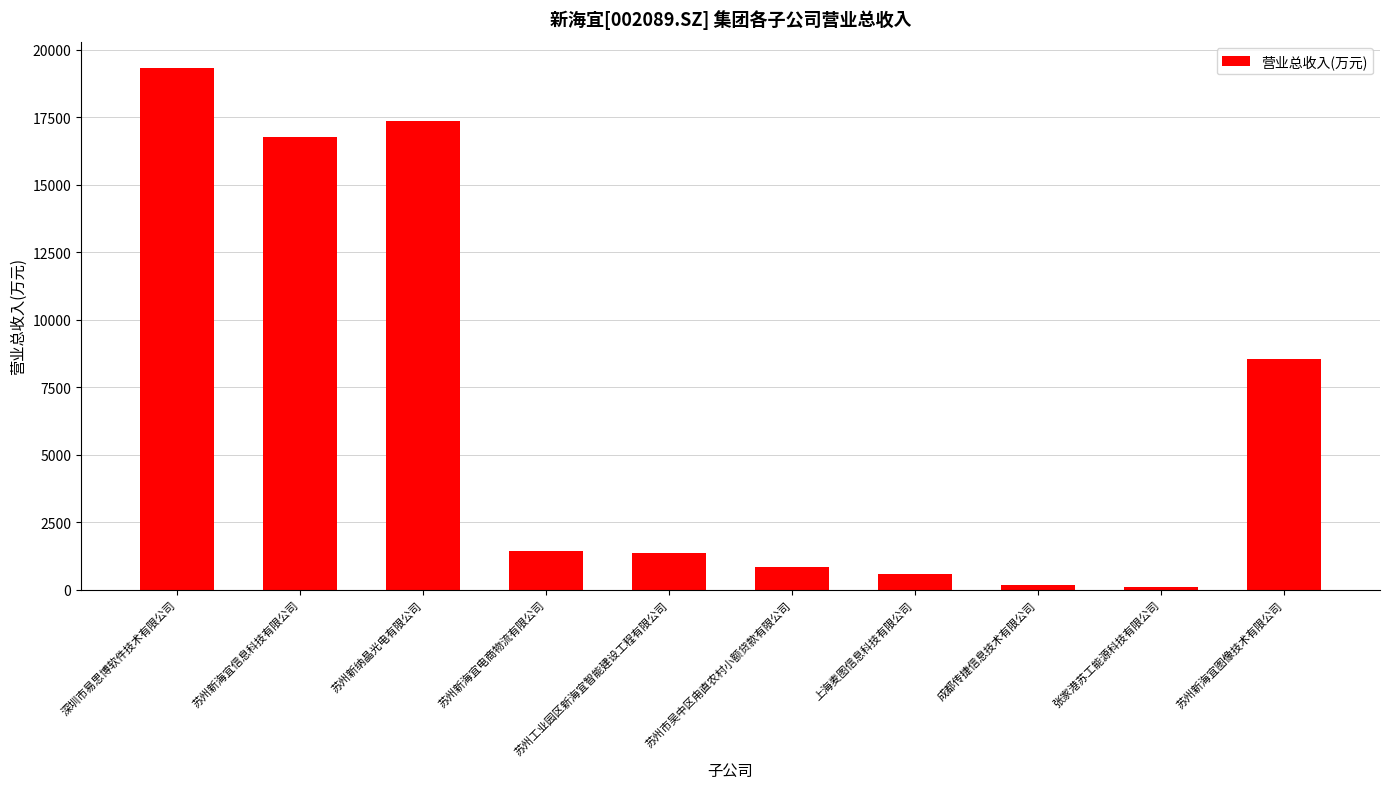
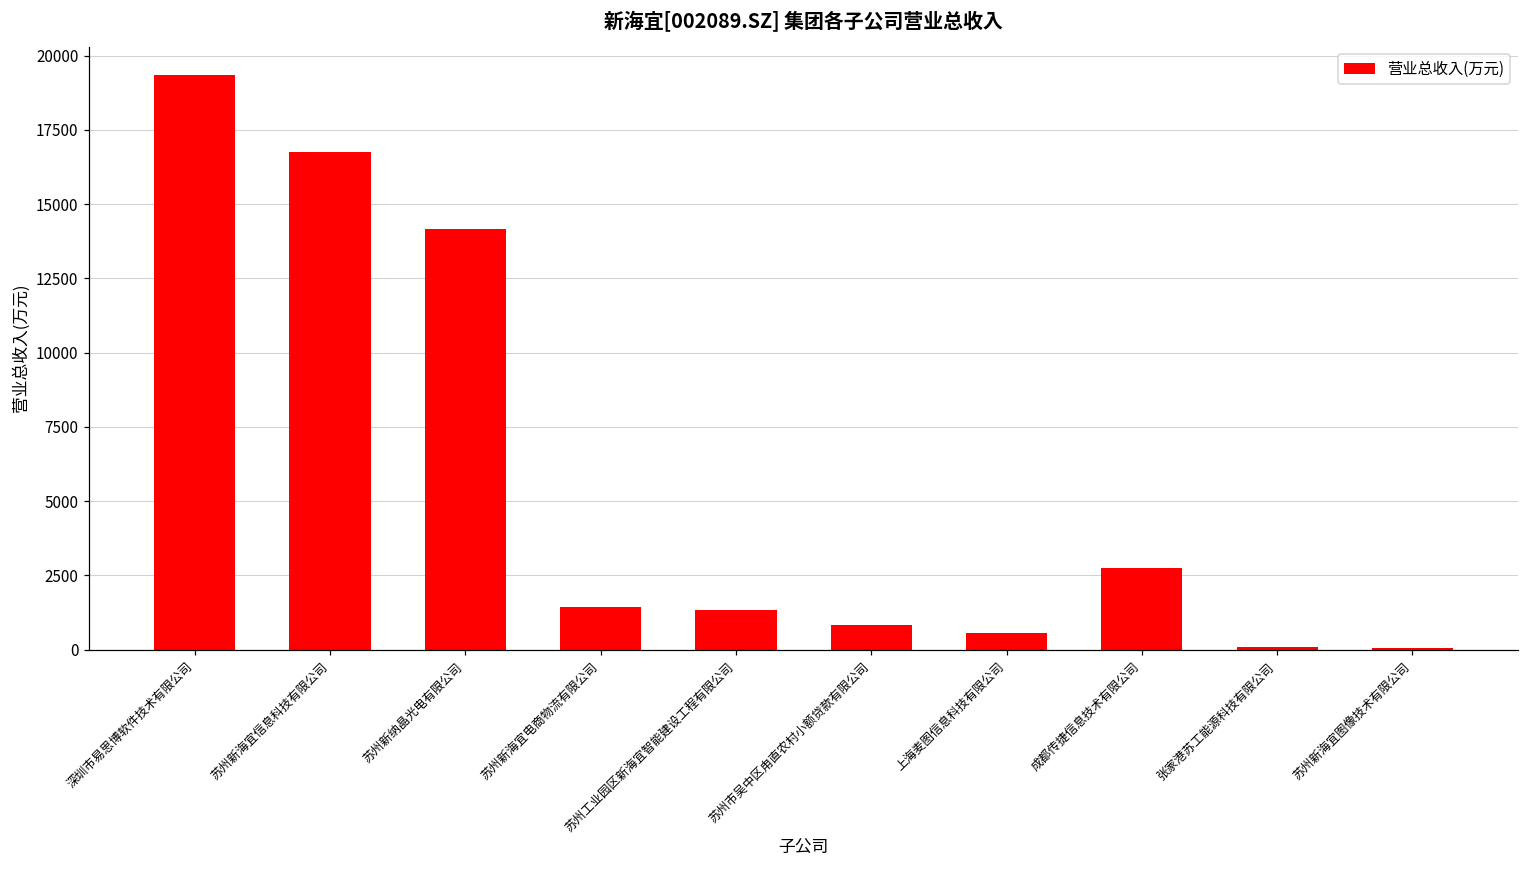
苏州新纳晶光电有限公司: 17400 -> 14200
成都传捷信息技术有限公司: 200 -> 2800
苏州新海宜图像技术有限公司: 8600 -> 0
